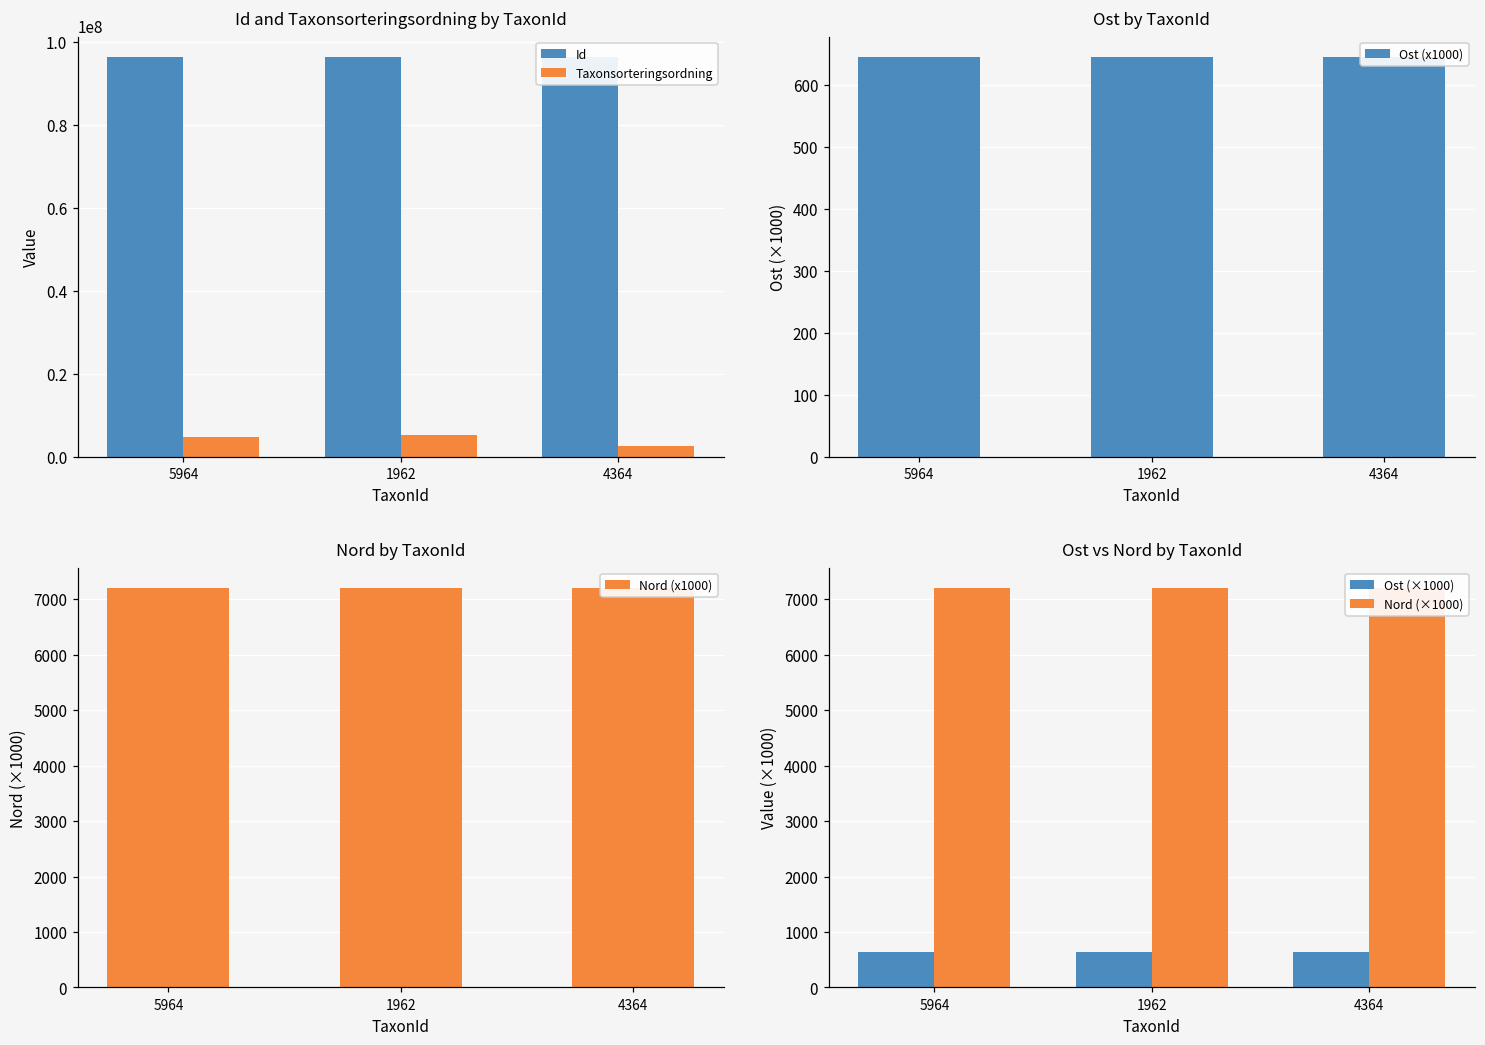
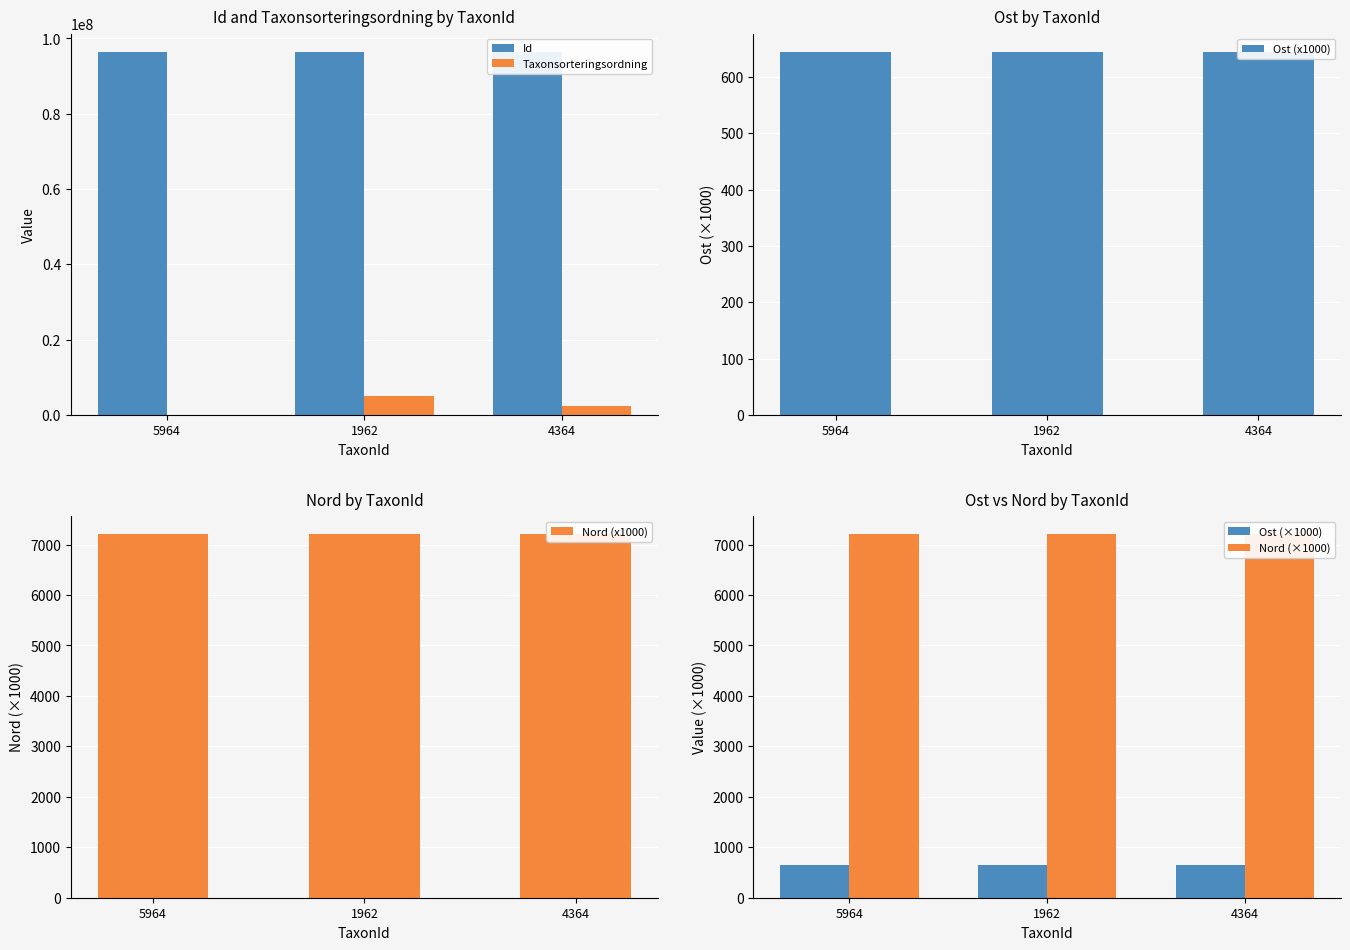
Id and Taxonsorteringsordning by TaxonId, Taxonsorteringsordning, 5964: 5000000 -> 0
